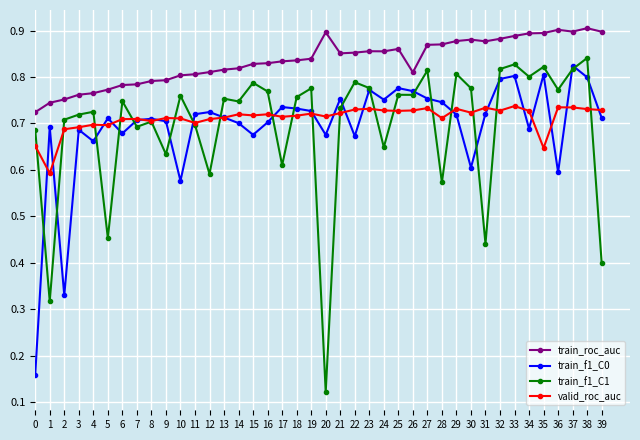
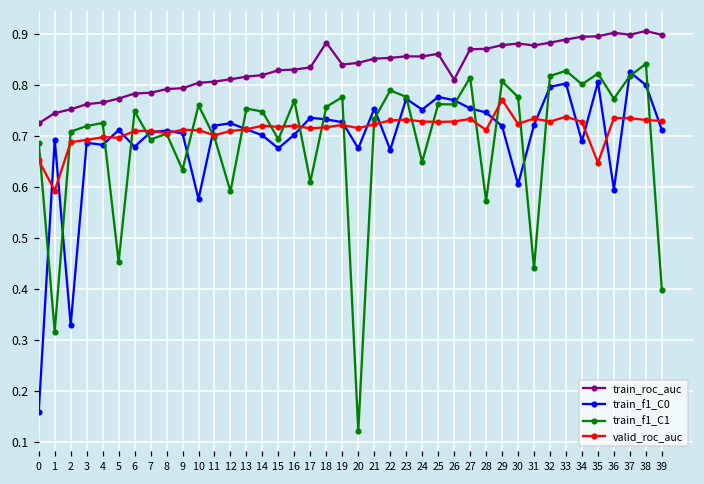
train_f1_C0, 4: 0.66 -> 0.68
train_f1_C1, 15: 0.79 -> 0.69
train_roc_auc, 18: 0.84 -> 0.88
train_roc_auc, 20: 0.90 -> 0.84
valid_roc_auc, 29: 0.73 -> 0.77
